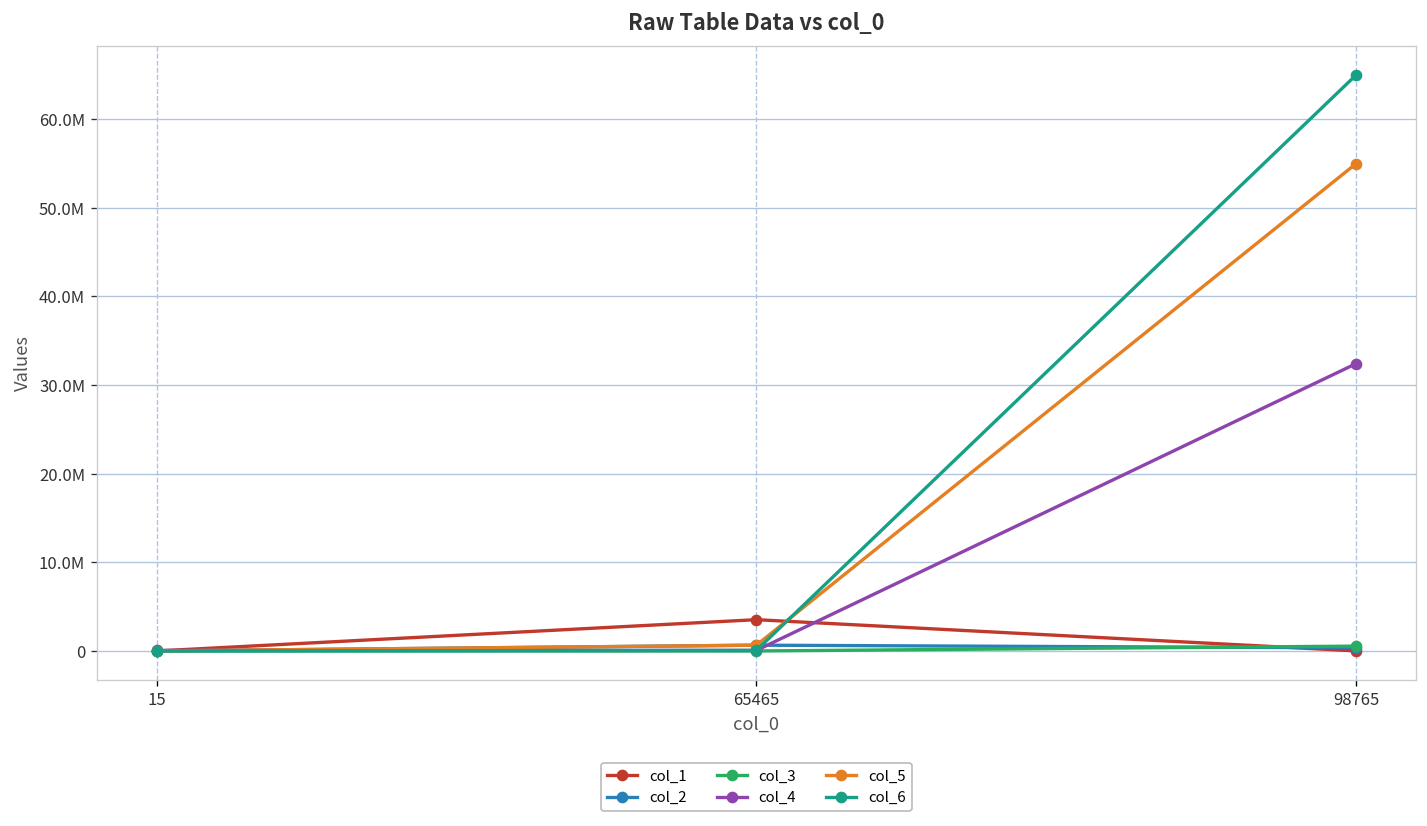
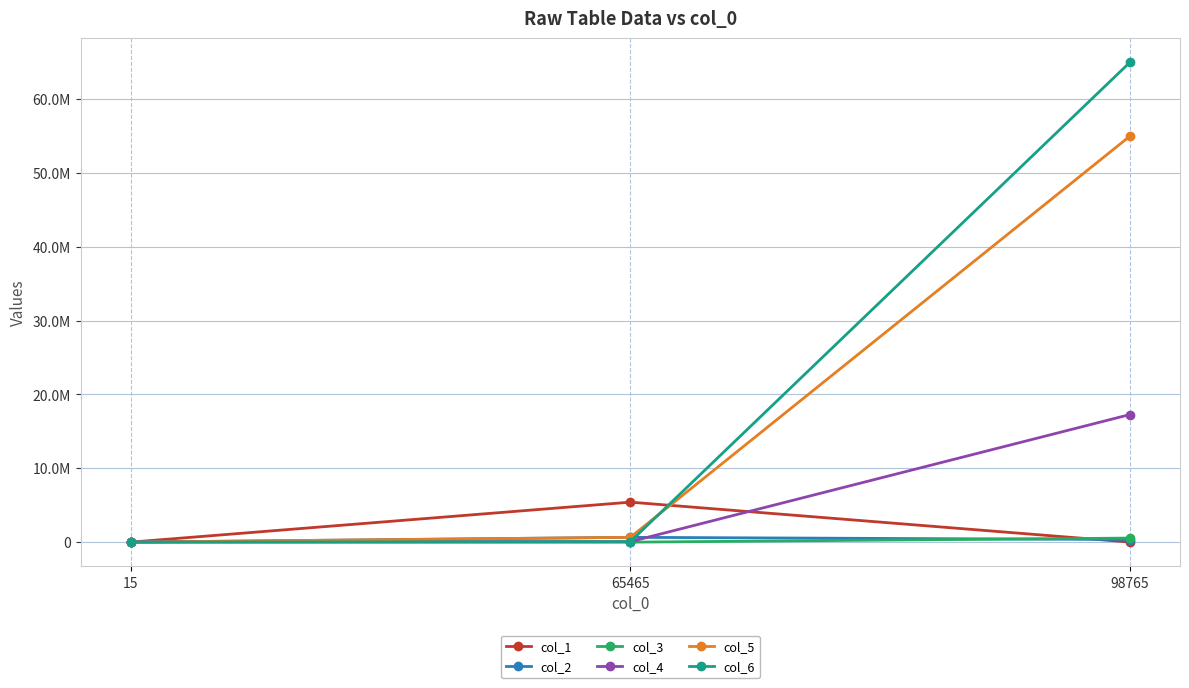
col_1, 65465: 4000000 -> 5000000
col_4, 98765: 32000000 -> 17000000
